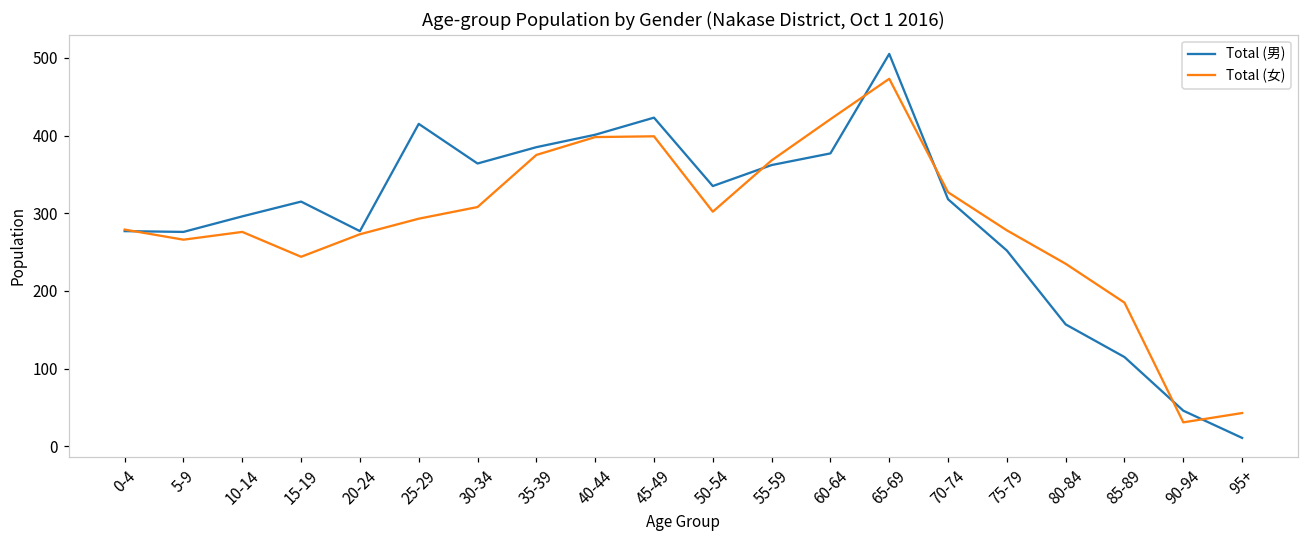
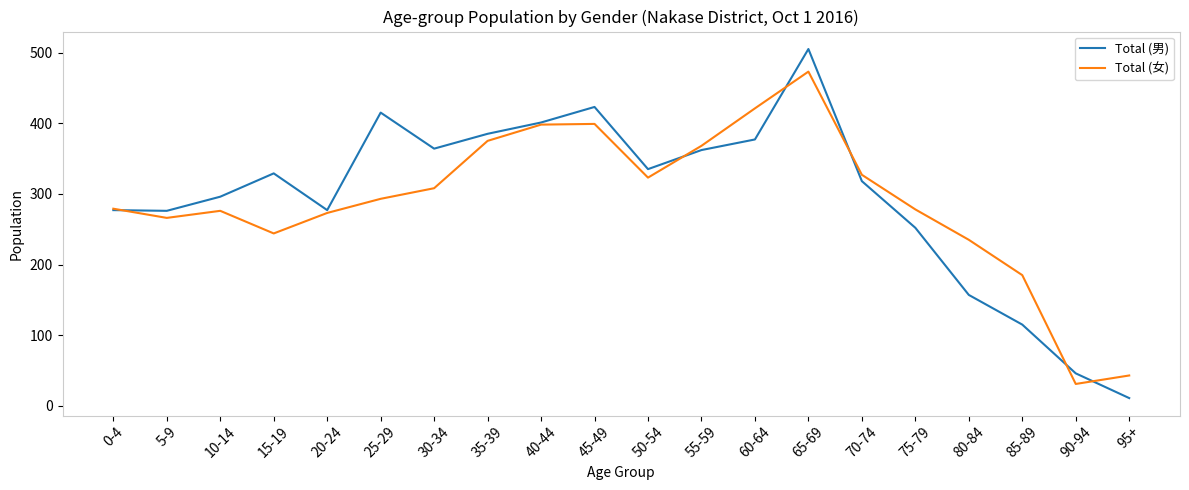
Total (男), 15-19: 320 -> 330
Total (女), 50-54: 300 -> 320
